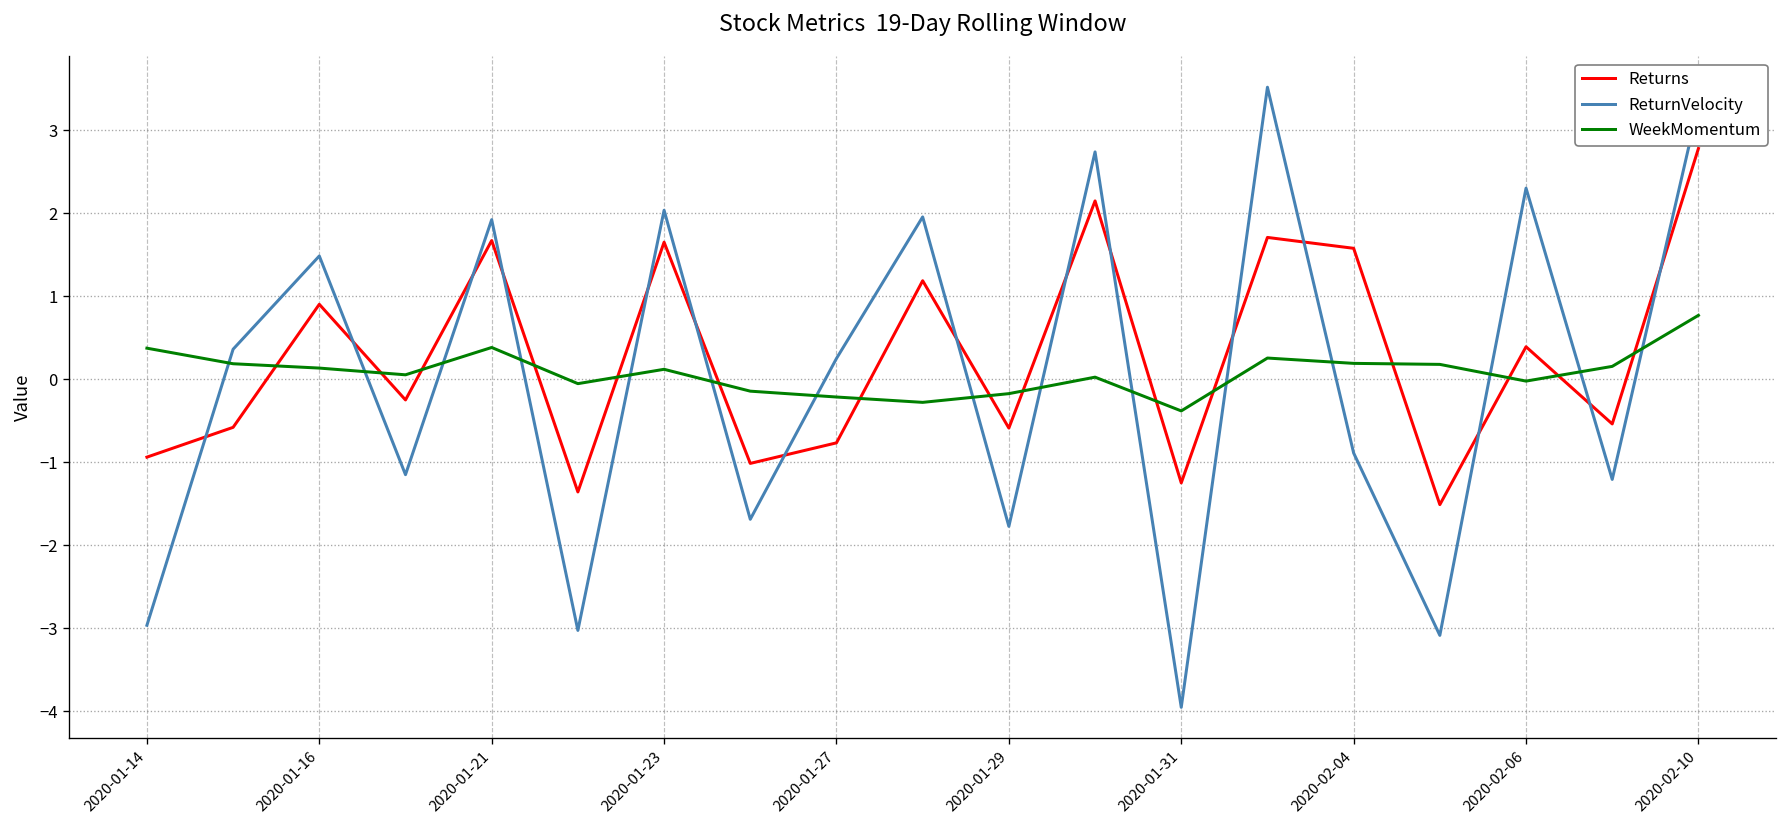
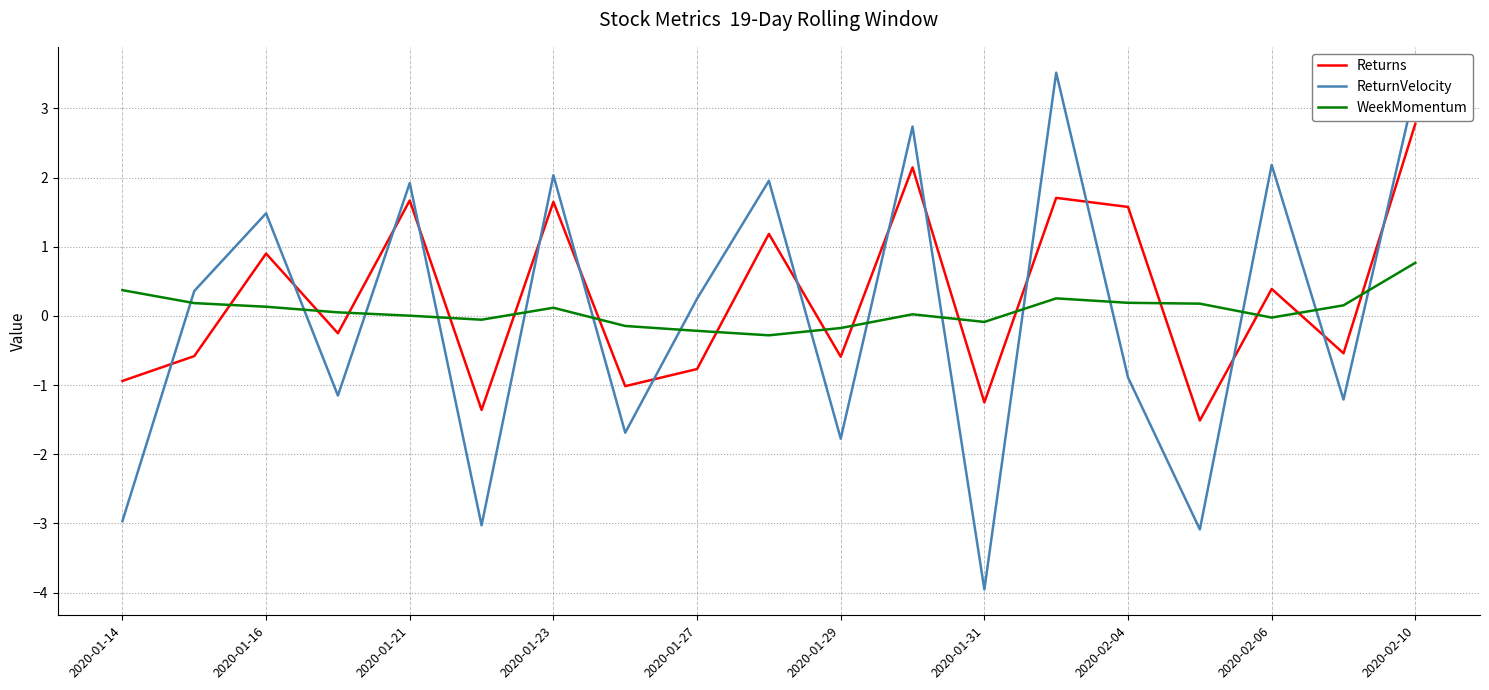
WeekMomentum, 2020-01-21: 0.4 -> 0.0
WeekMomentum, 2020-01-31: -0.4 -> -0.1
ReturnVelocity, 2020-02-06: 2.3 -> 2.2
